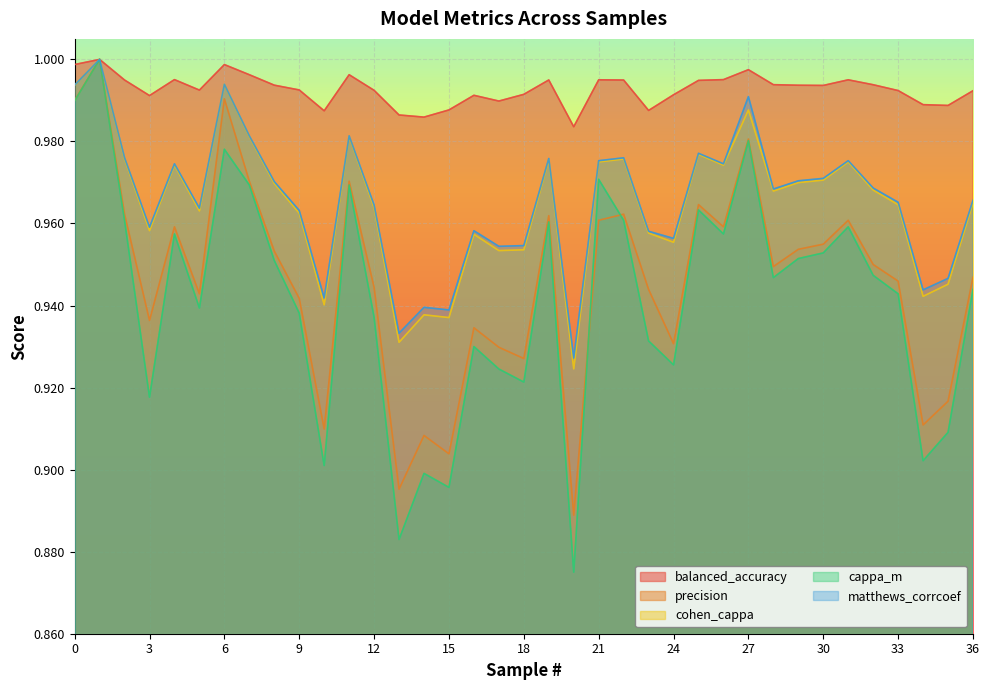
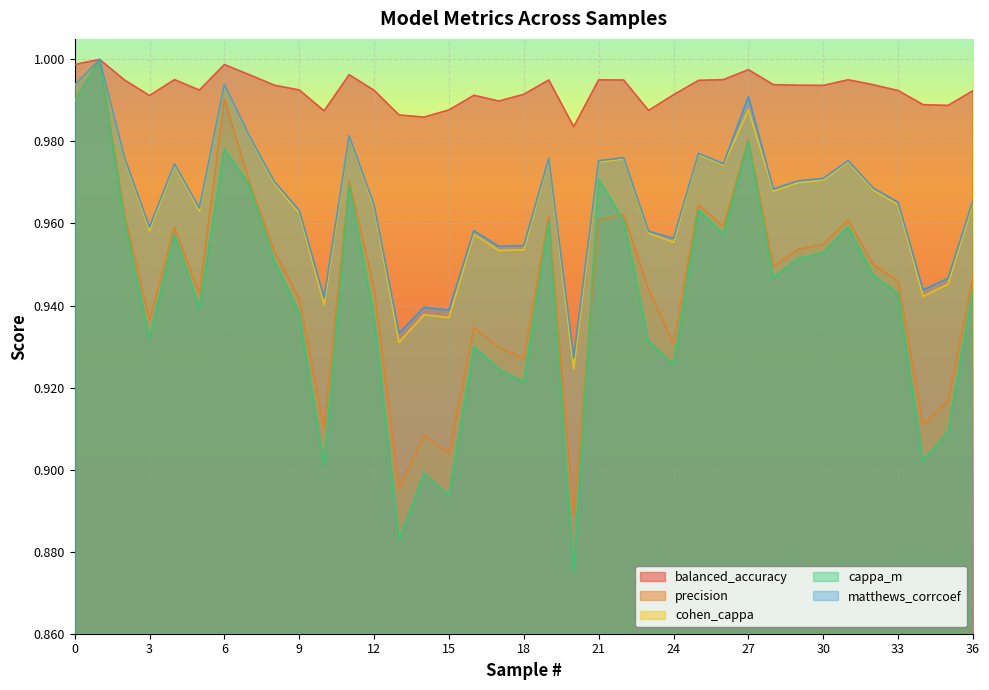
cappa_m, 3: 0.918 -> 0.932
cappa_m, 15: 0.896 -> 0.894
